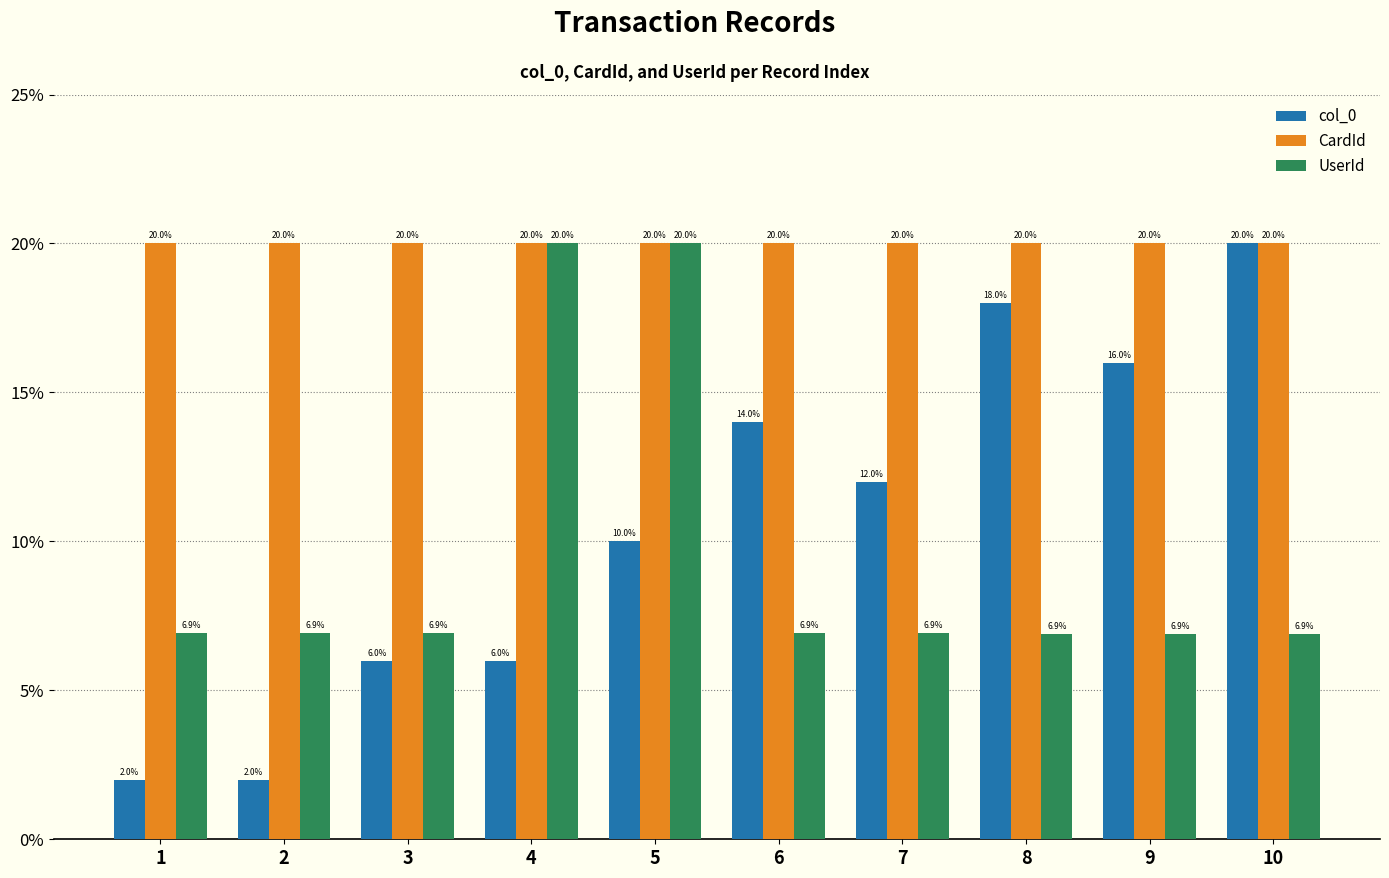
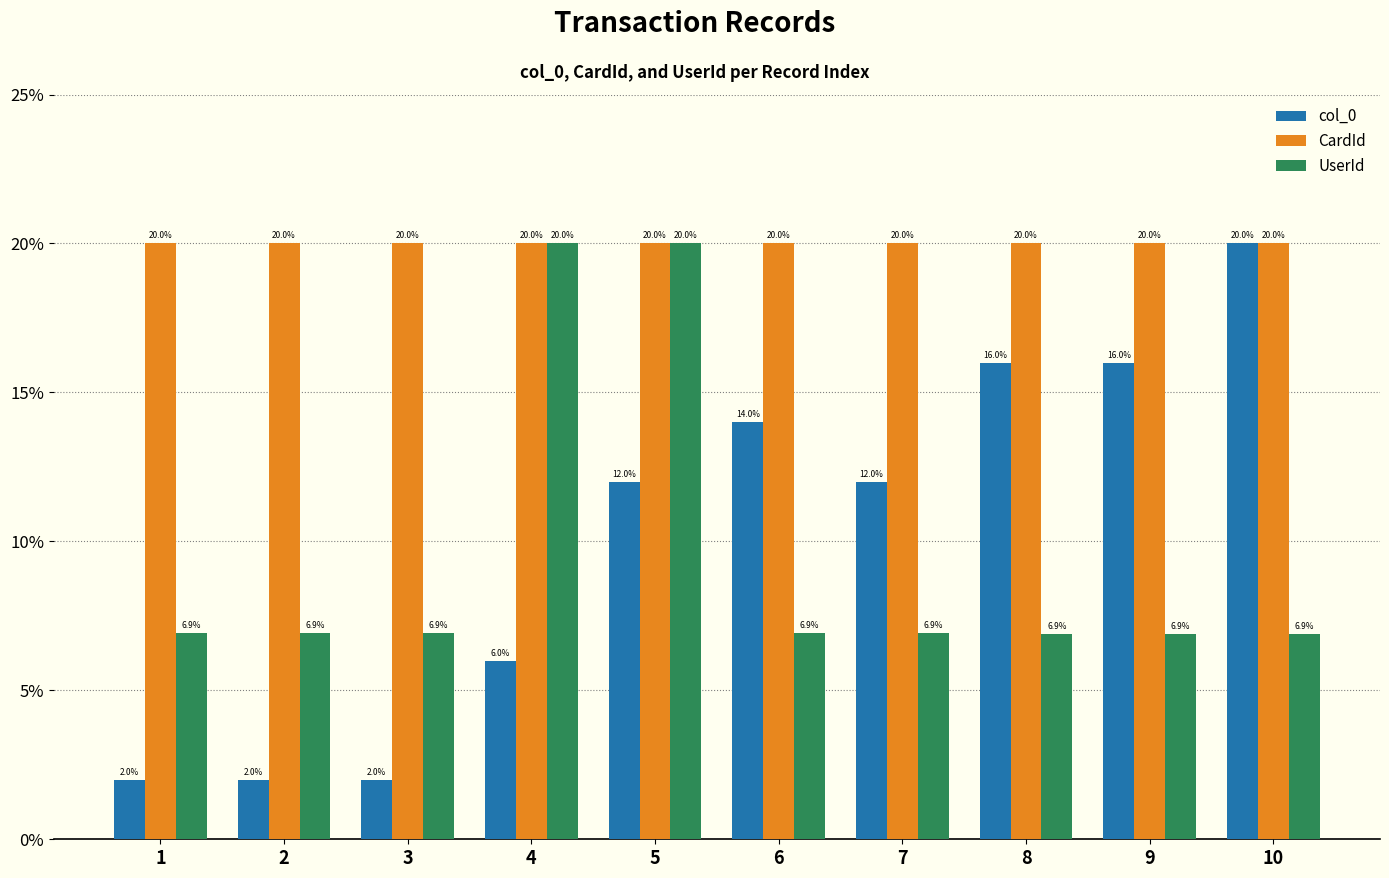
col_0, 3: 6.0% -> 2.0%
col_0, 5: 10.0% -> 12.0%
col_0, 8: 18.0% -> 16.0%
